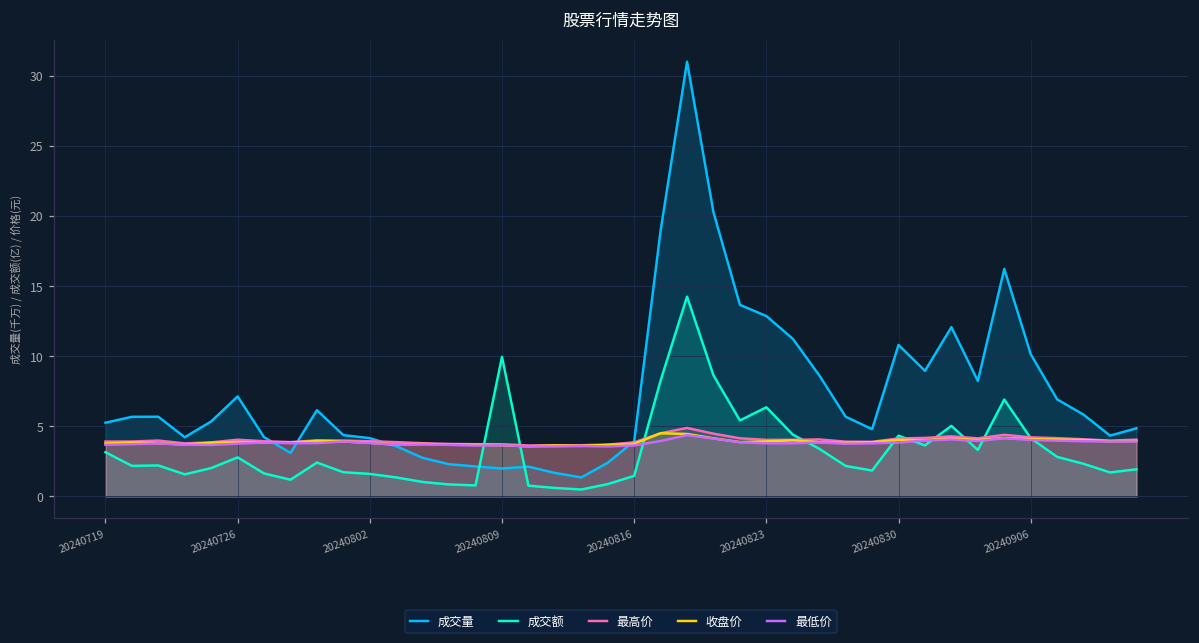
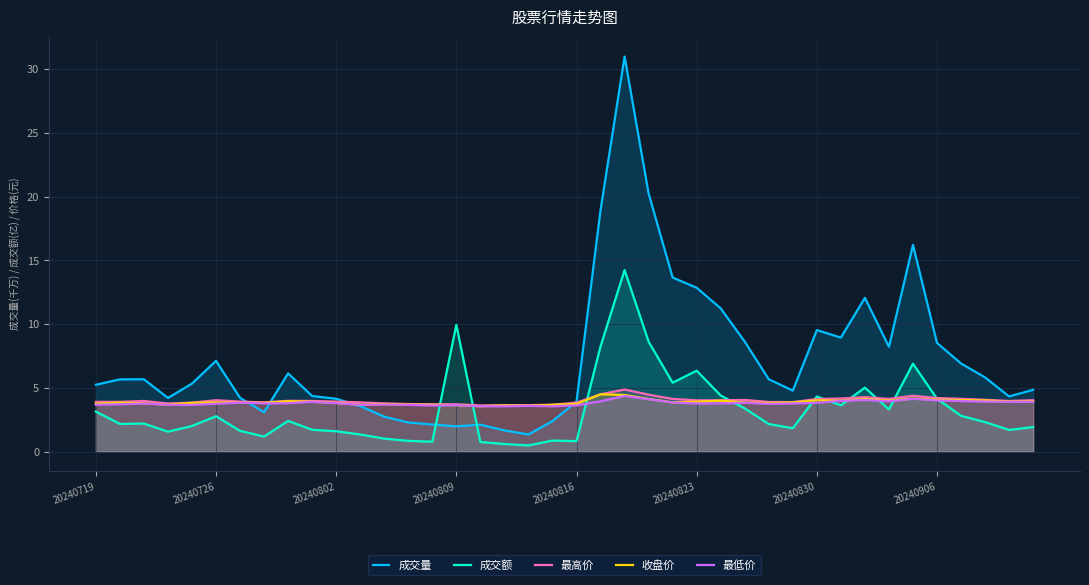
成交额, 20240816: 1.5 -> 0.8
成交量, 20240830: 10.8 -> 9.5
成交量, 20240906: 10.1 -> 8.5
